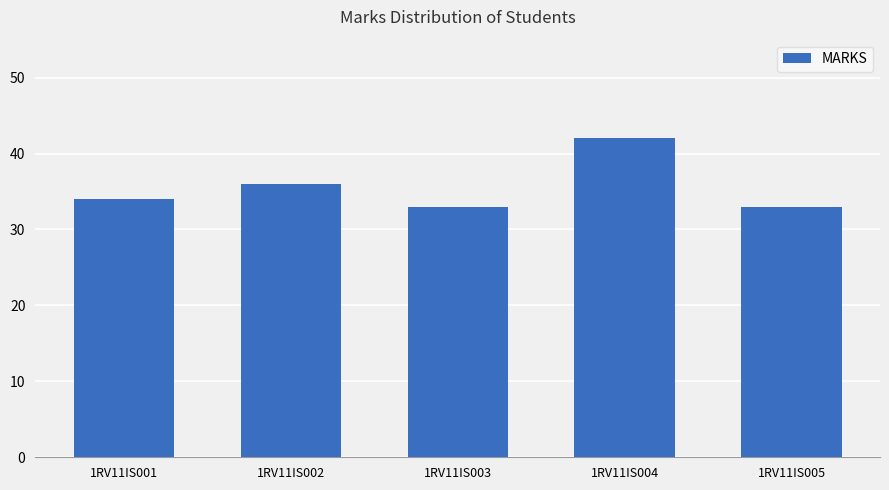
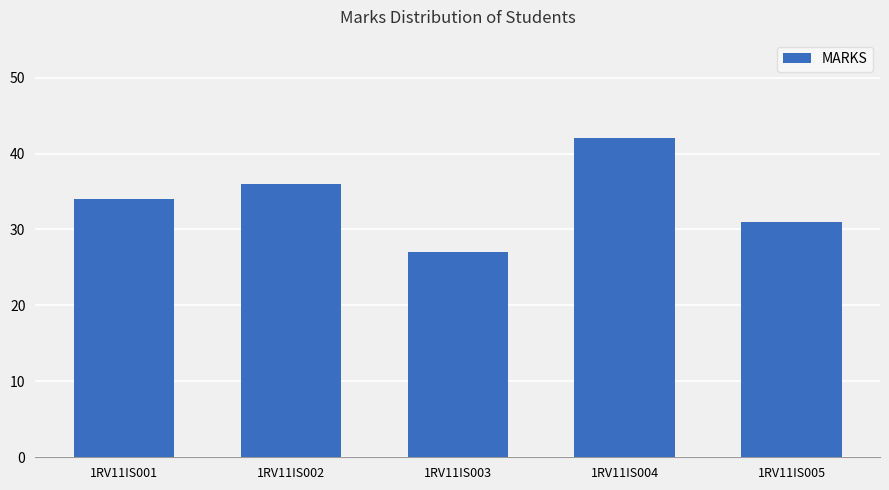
1RV11IS003: 33 -> 27
1RV11IS005: 33 -> 31
